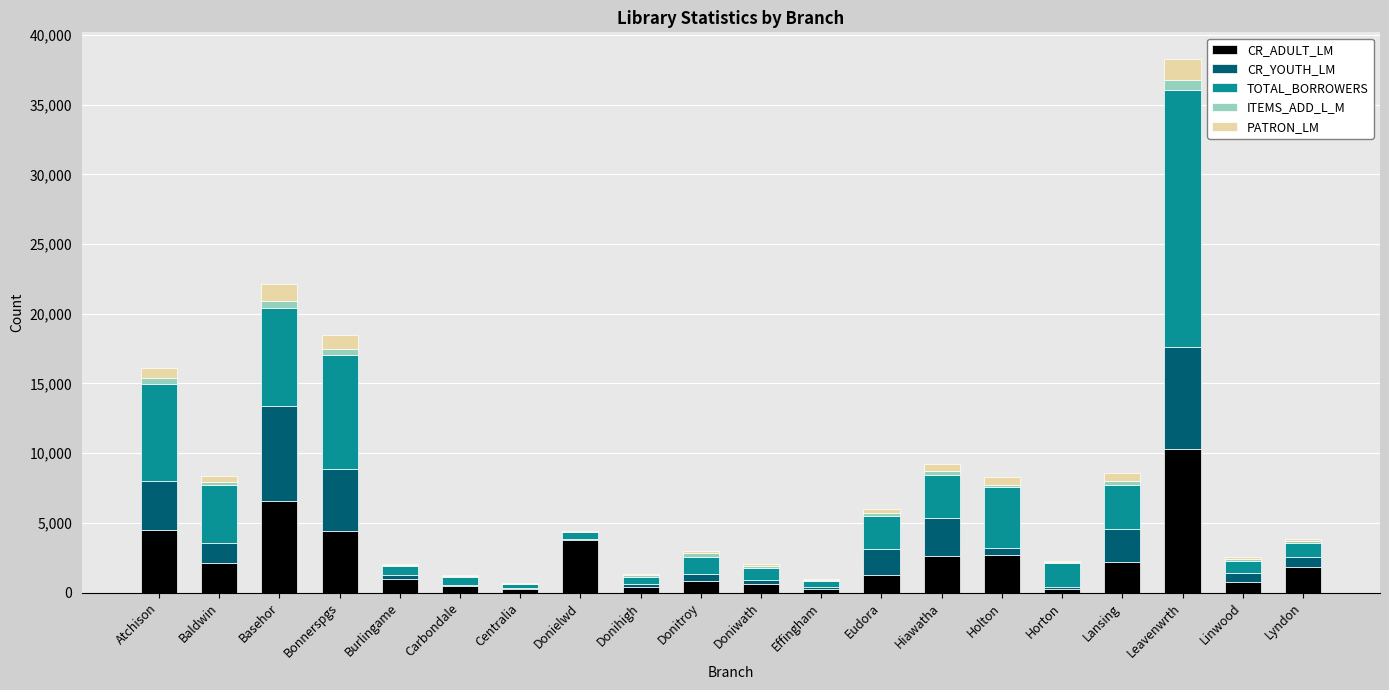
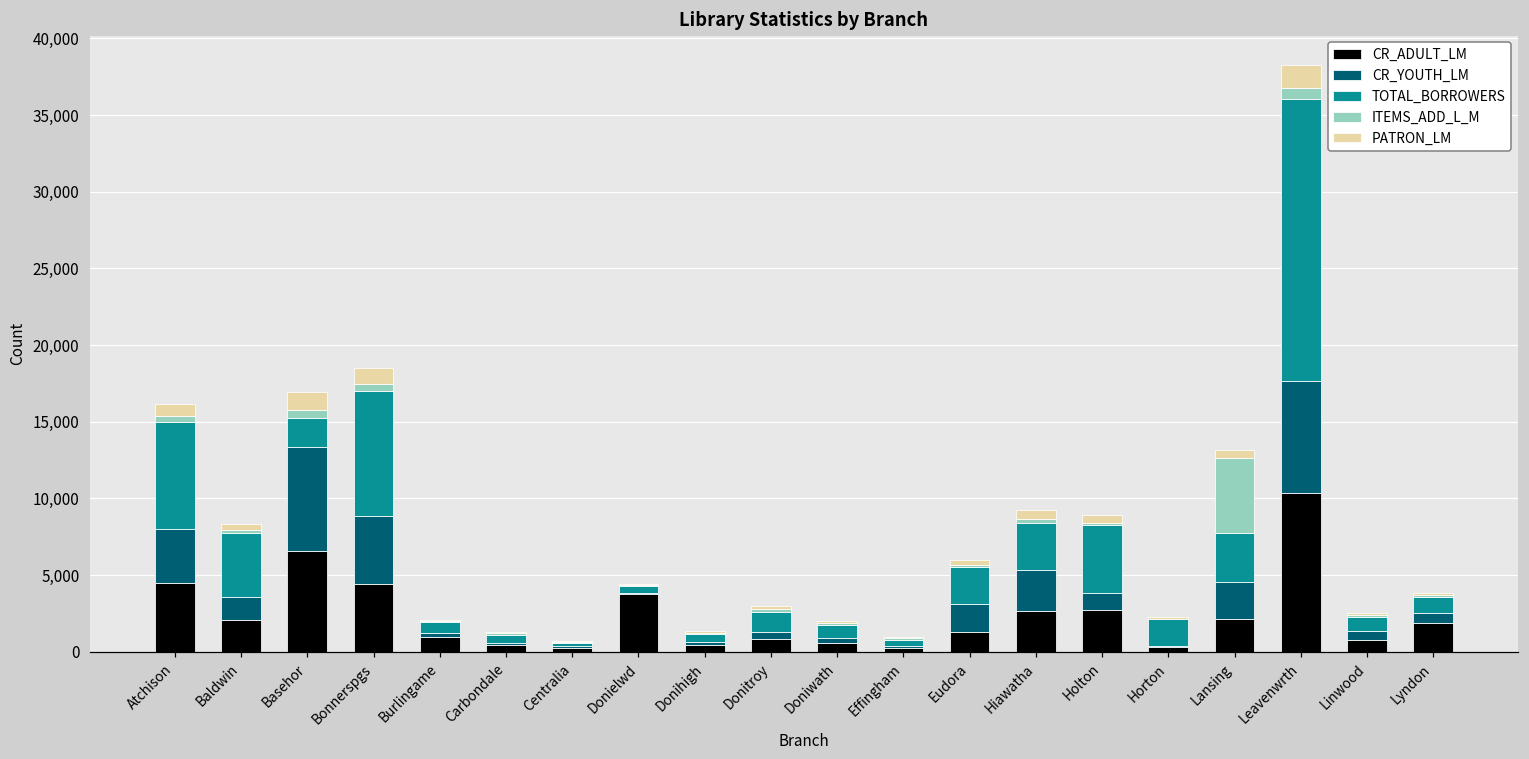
TOTAL_BORROWERS, Basehor: 7,000 -> 1,900
CR_YOUTH_LM, Holton: 500 -> 1,100
ITEMS_ADD_L_M, Lansing: 300 -> 5,000
